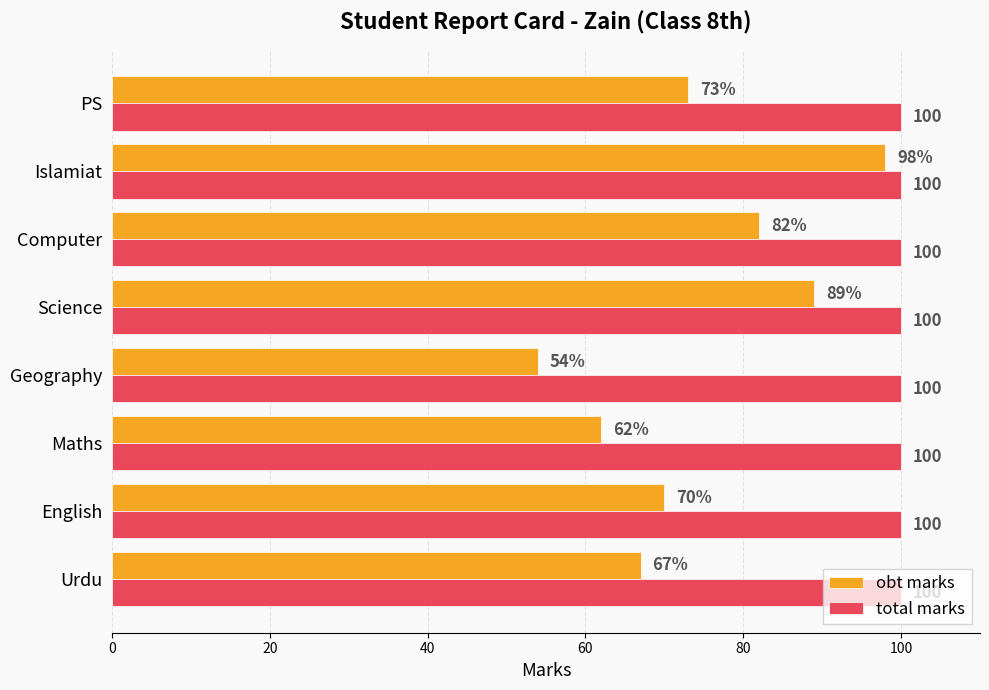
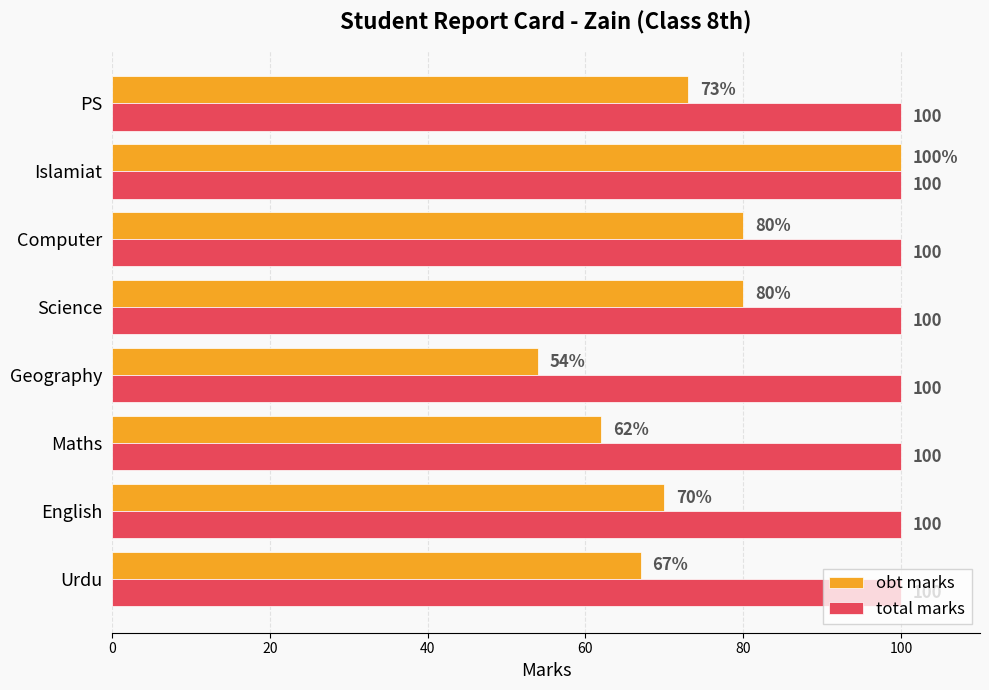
obt marks, Islamiat: 98% -> 100%
obt marks, Computer: 82% -> 80%
obt marks, Science: 89% -> 80%
